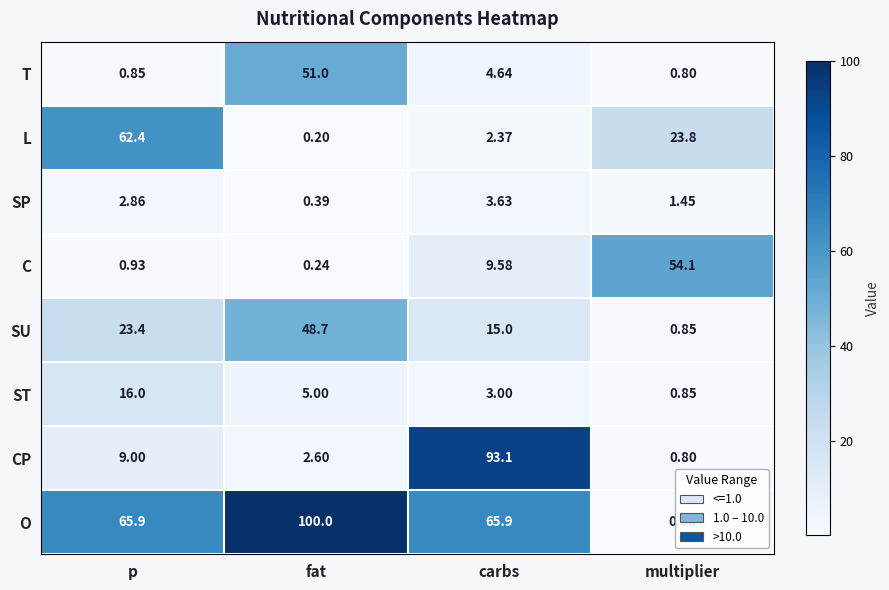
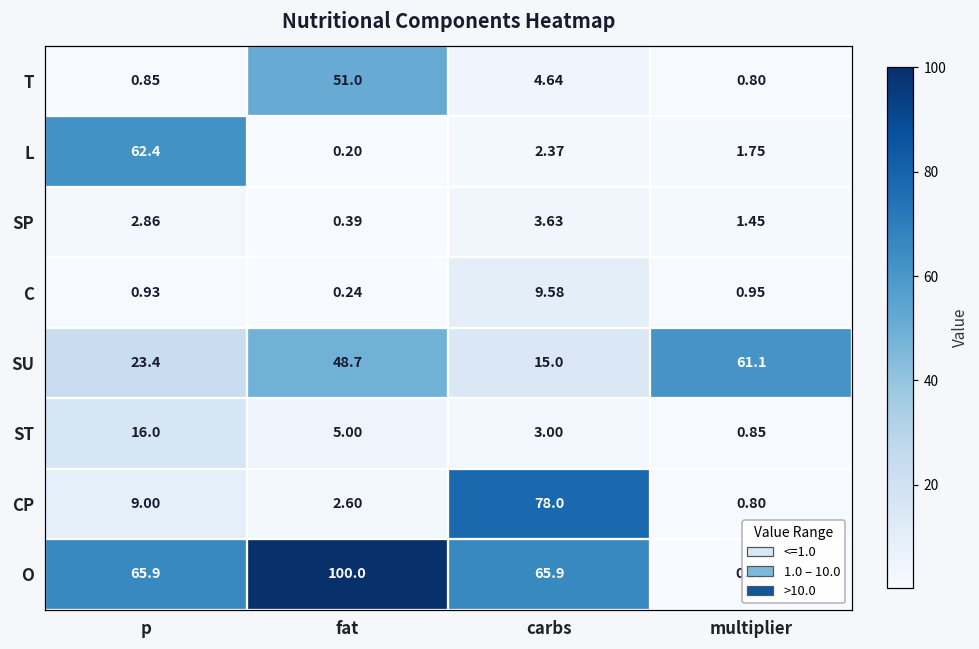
L, multiplier: 23.8 -> 1.75
C, multiplier: 54.1 -> 0.95
SU, multiplier: 0.85 -> 61.1
CP, carbs: 93.1 -> 78.0
